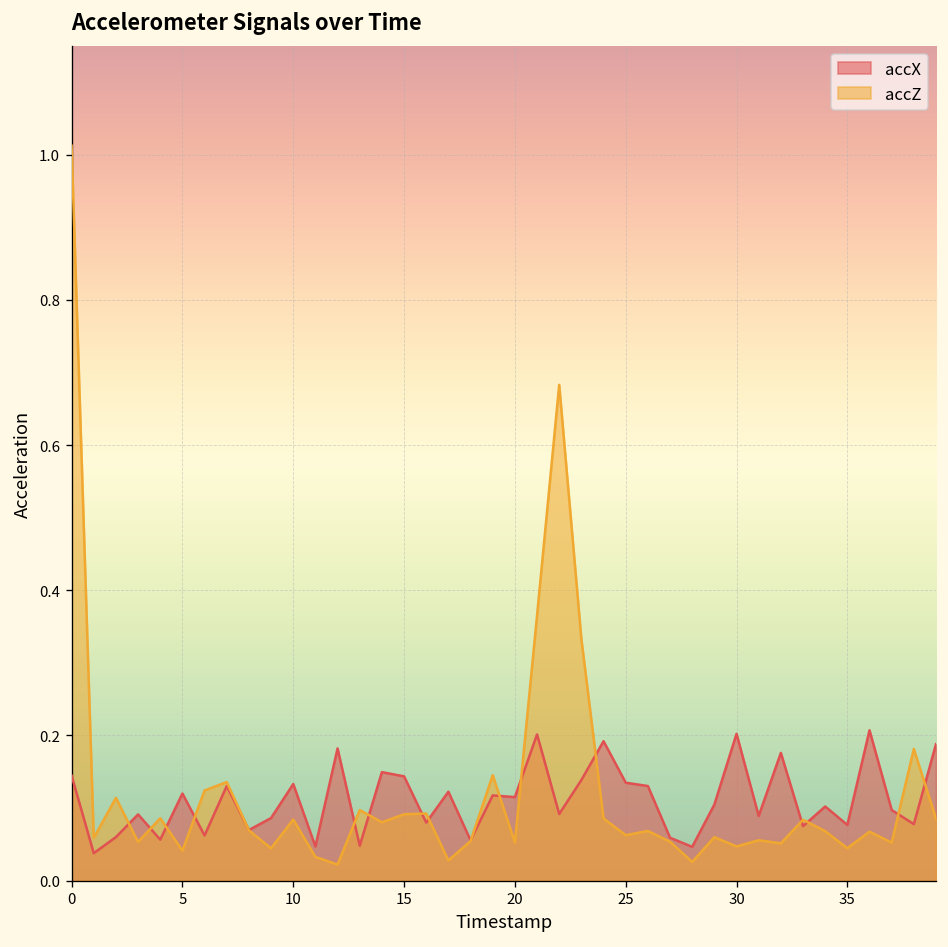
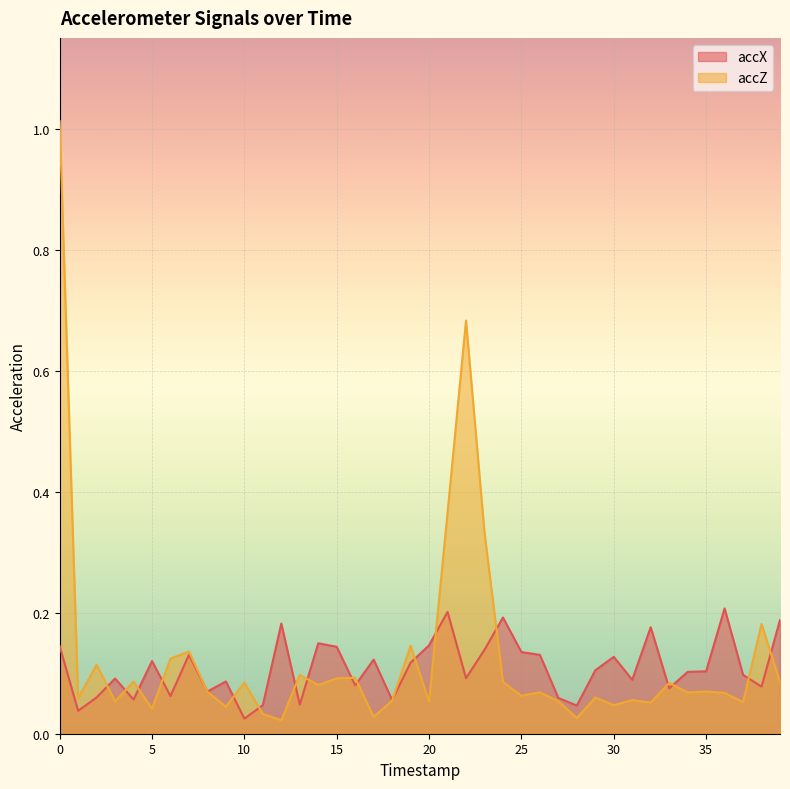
accX, 10: 0.13 -> 0.02
accX, 20: 0.12 -> 0.15
accX, 30: 0.20 -> 0.13
accX, 35: 0.08 -> 0.10
accZ, 35: 0.04 -> 0.07
